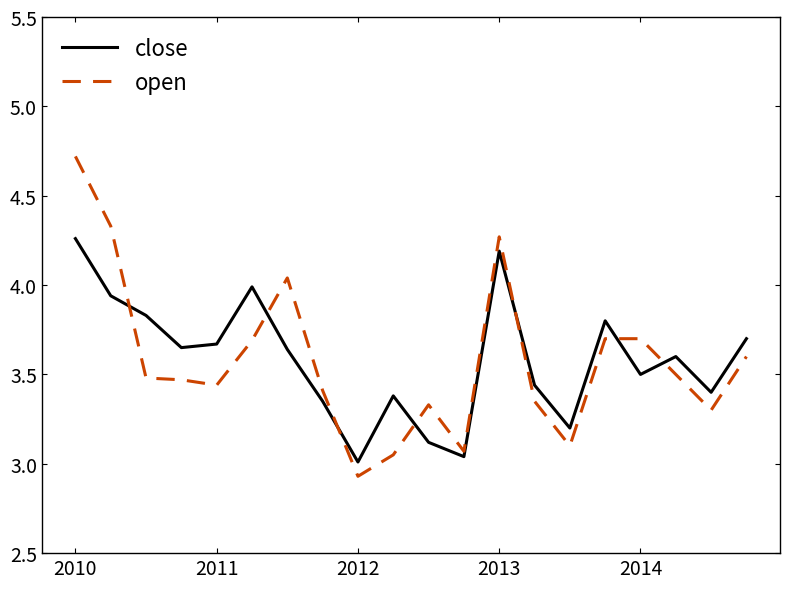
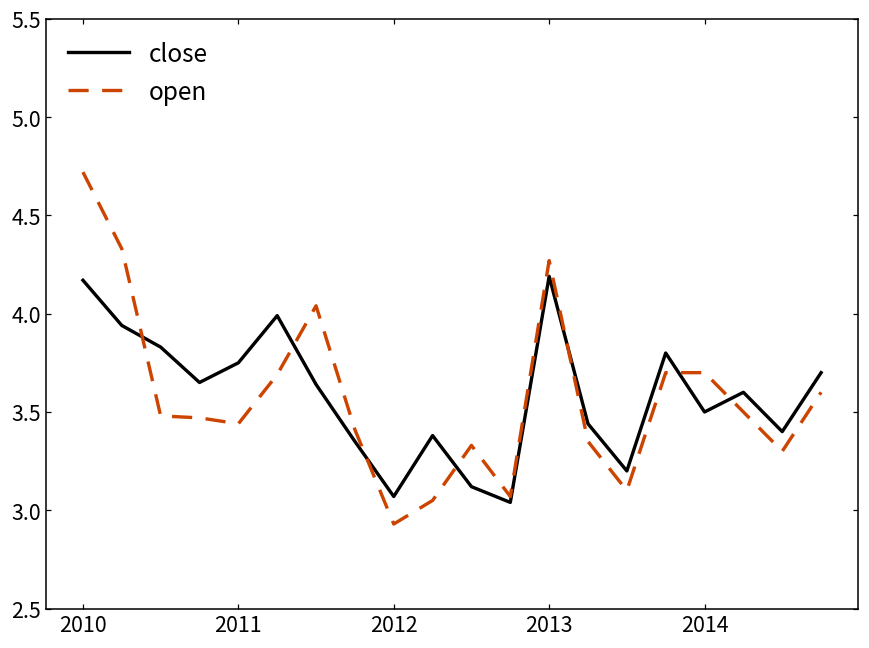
close, 2010: 4.26 -> 4.17
close, 2011: 3.67 -> 3.75
close, 2012: 3.01 -> 3.07
